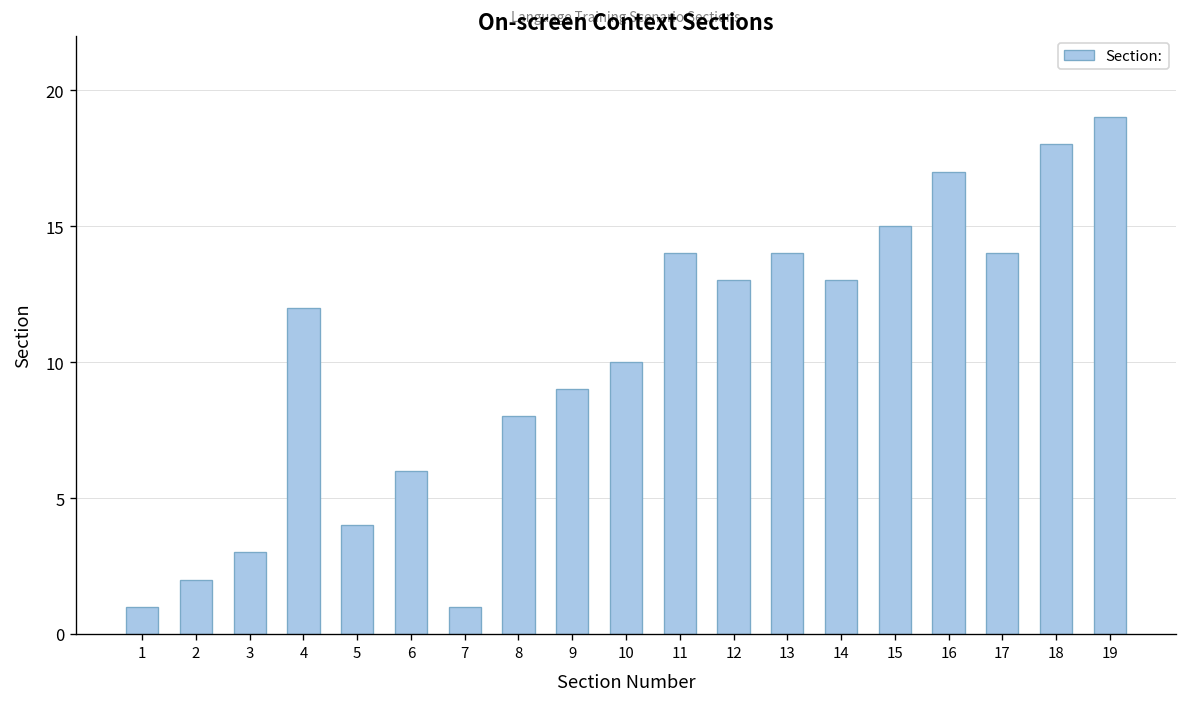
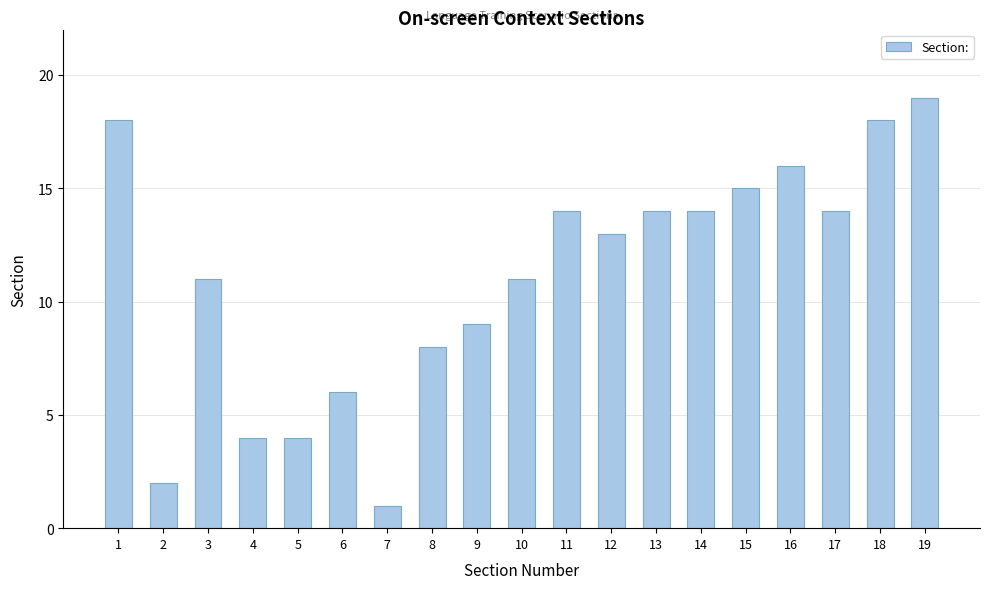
1: 1 -> 18
3: 3 -> 11
4: 12 -> 4
10: 10 -> 11
14: 13 -> 14
16: 17 -> 16
